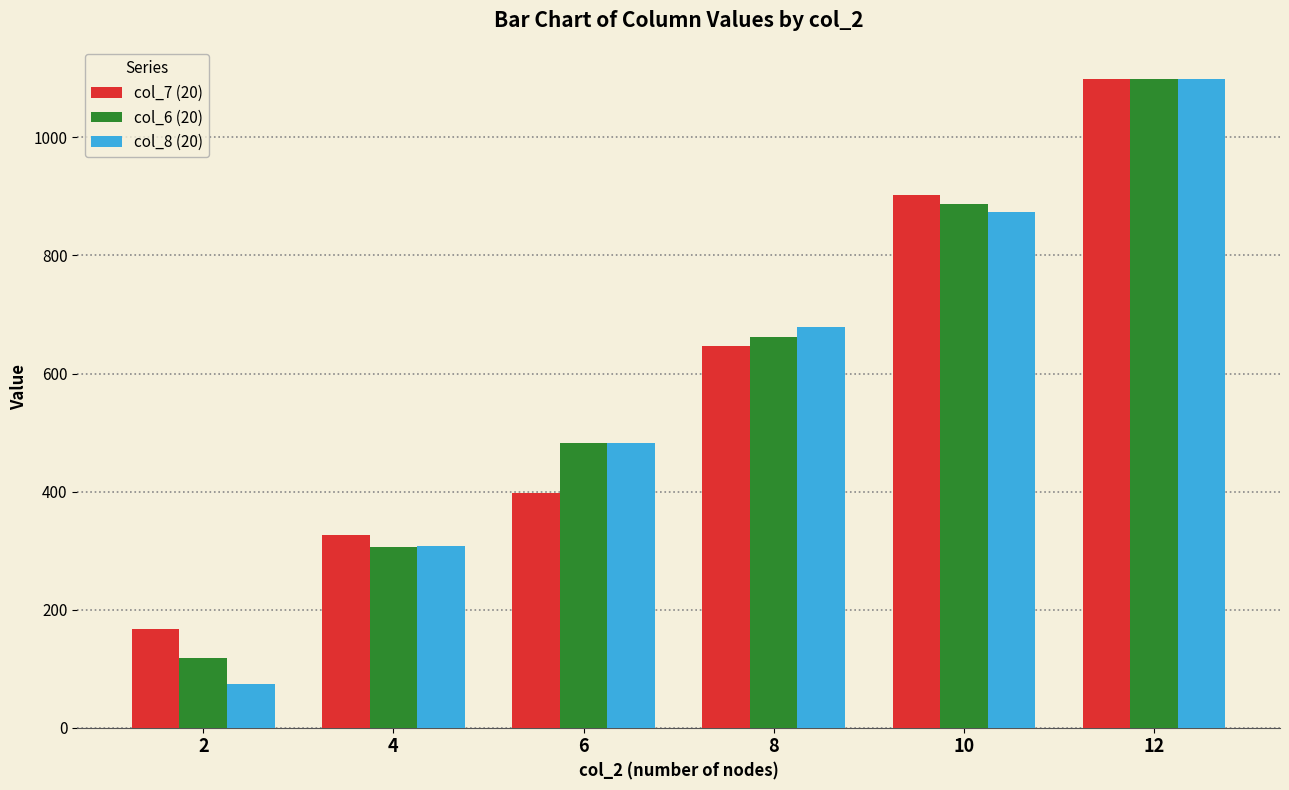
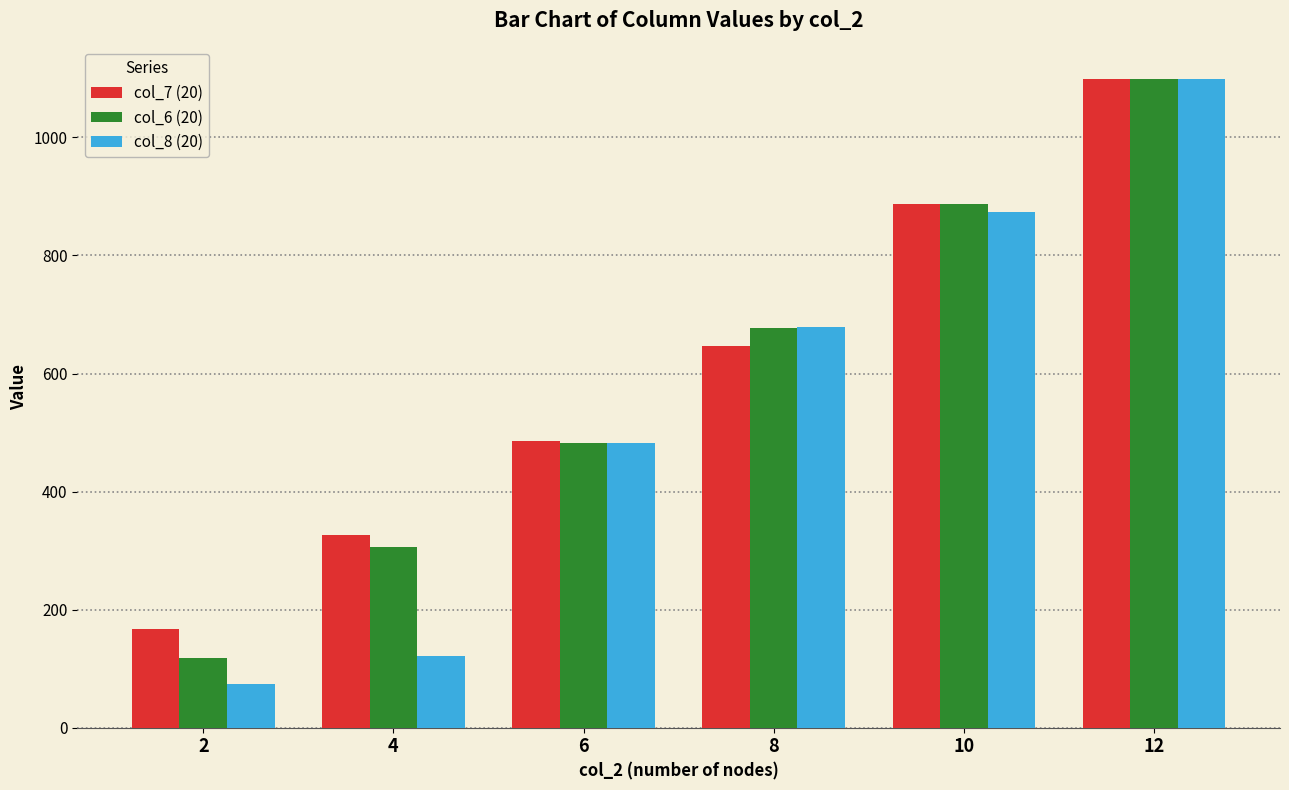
col_8 (20), 4: 310 -> 120
col_7 (20), 6: 400 -> 490
col_6 (20), 8: 660 -> 680
col_7 (20), 10: 900 -> 890
